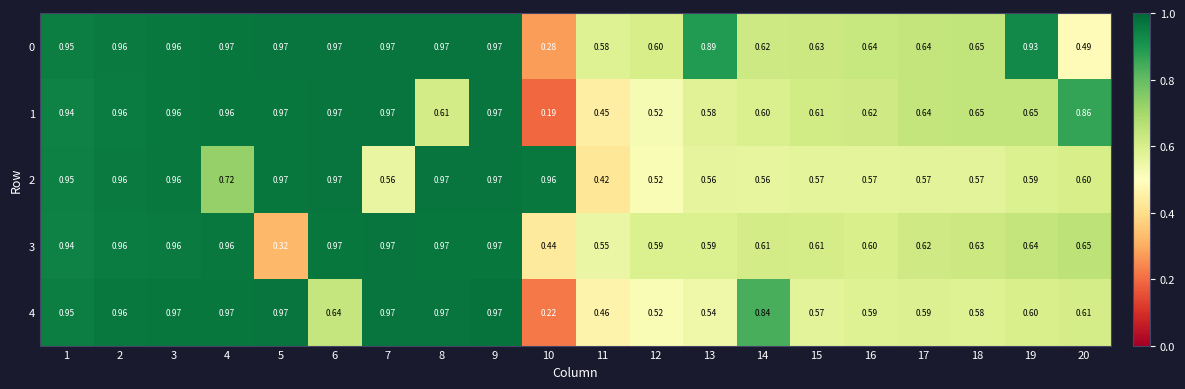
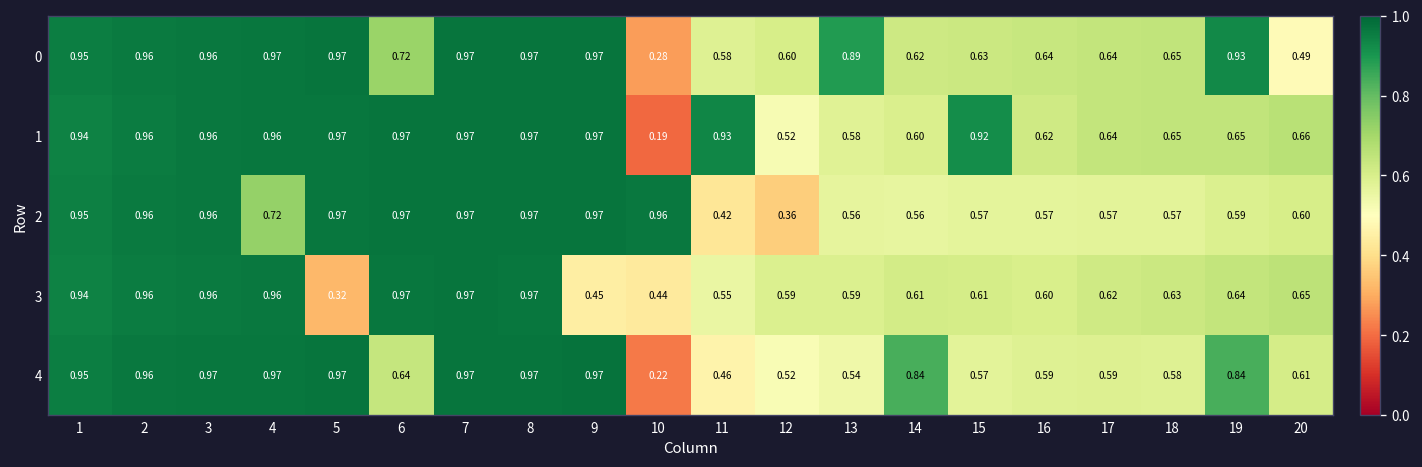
0, 6: 0.97 -> 0.72
1, 8: 0.61 -> 0.97
1, 11: 0.45 -> 0.93
1, 15: 0.61 -> 0.92
1, 20: 0.86 -> 0.66
2, 7: 0.56 -> 0.97
2, 12: 0.52 -> 0.36
3, 9: 0.97 -> 0.45
4, 19: 0.60 -> 0.84
